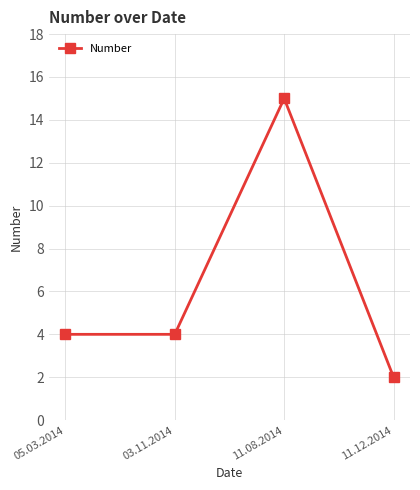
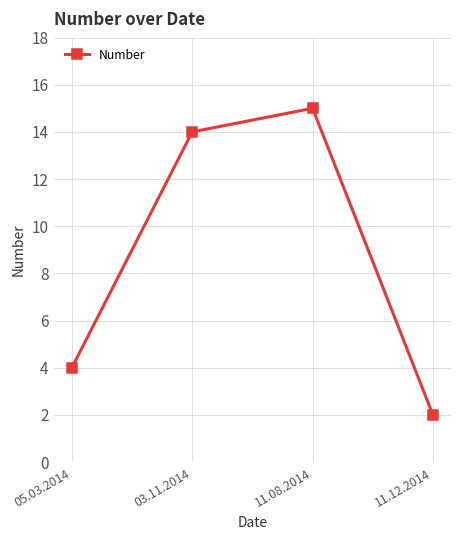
03.11.2014: 4 -> 14
